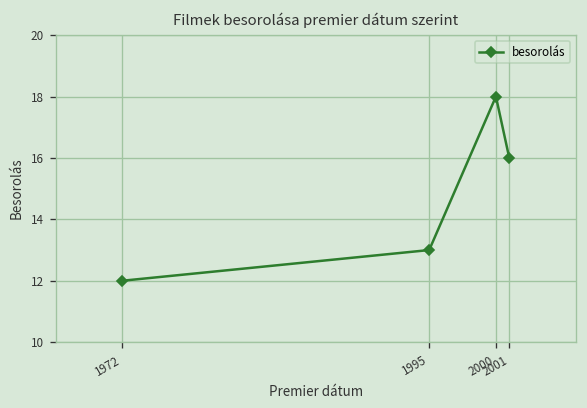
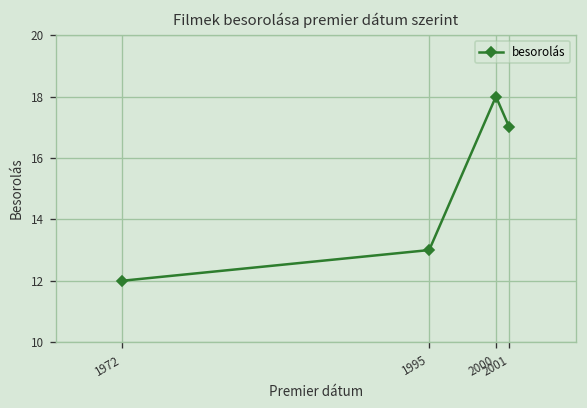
2001: 16 -> 17
